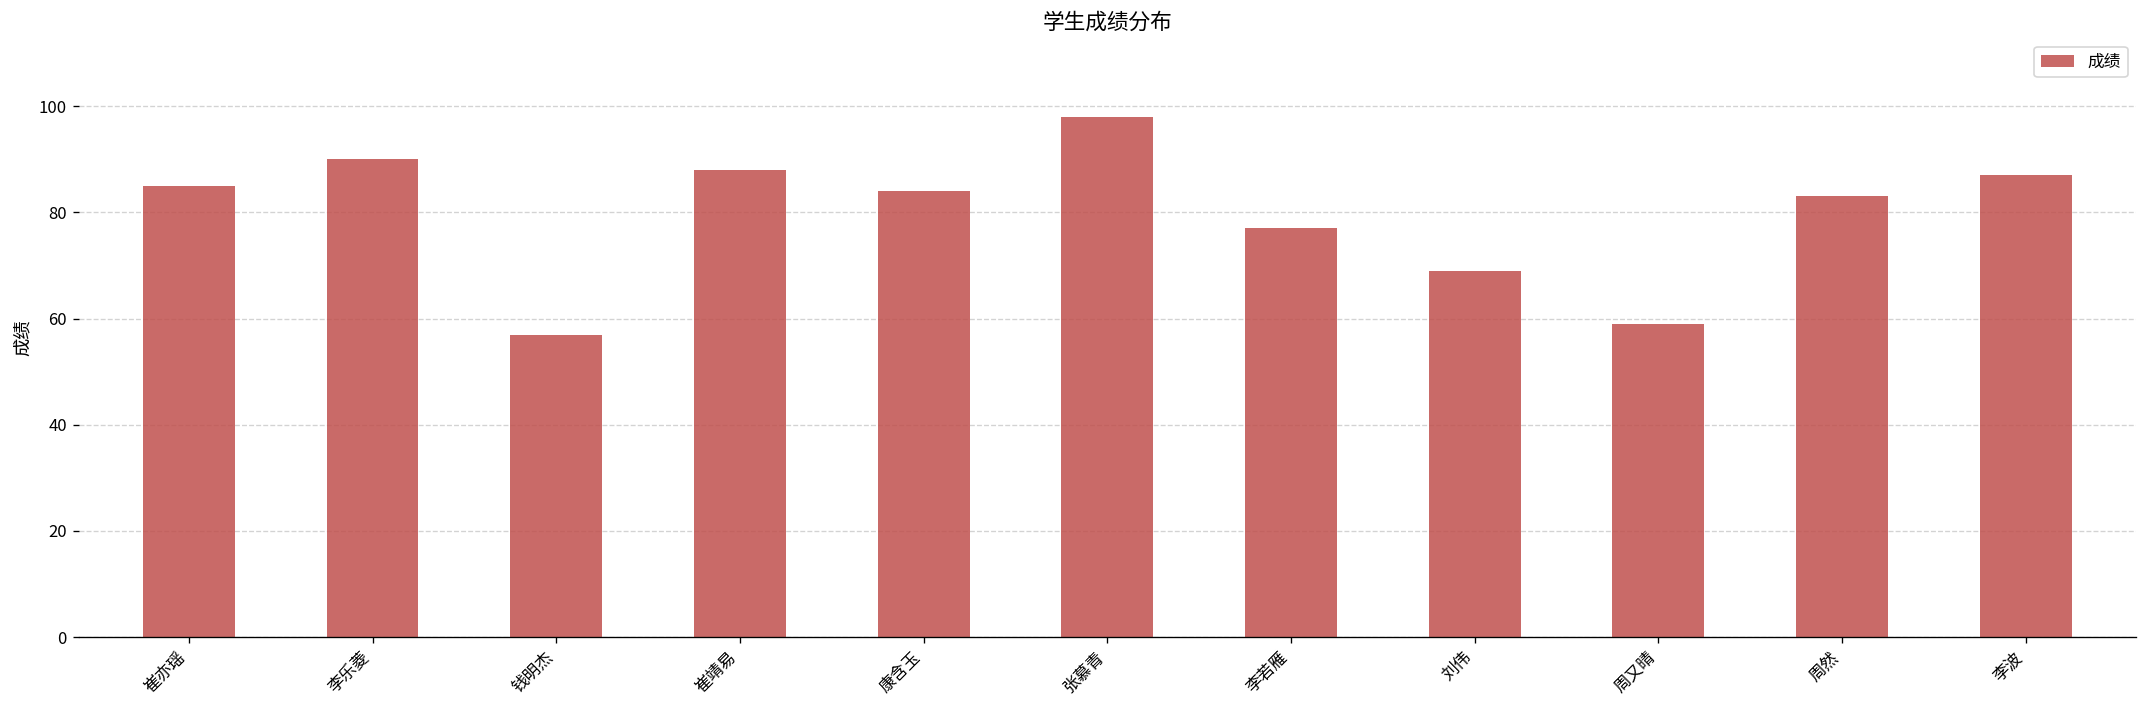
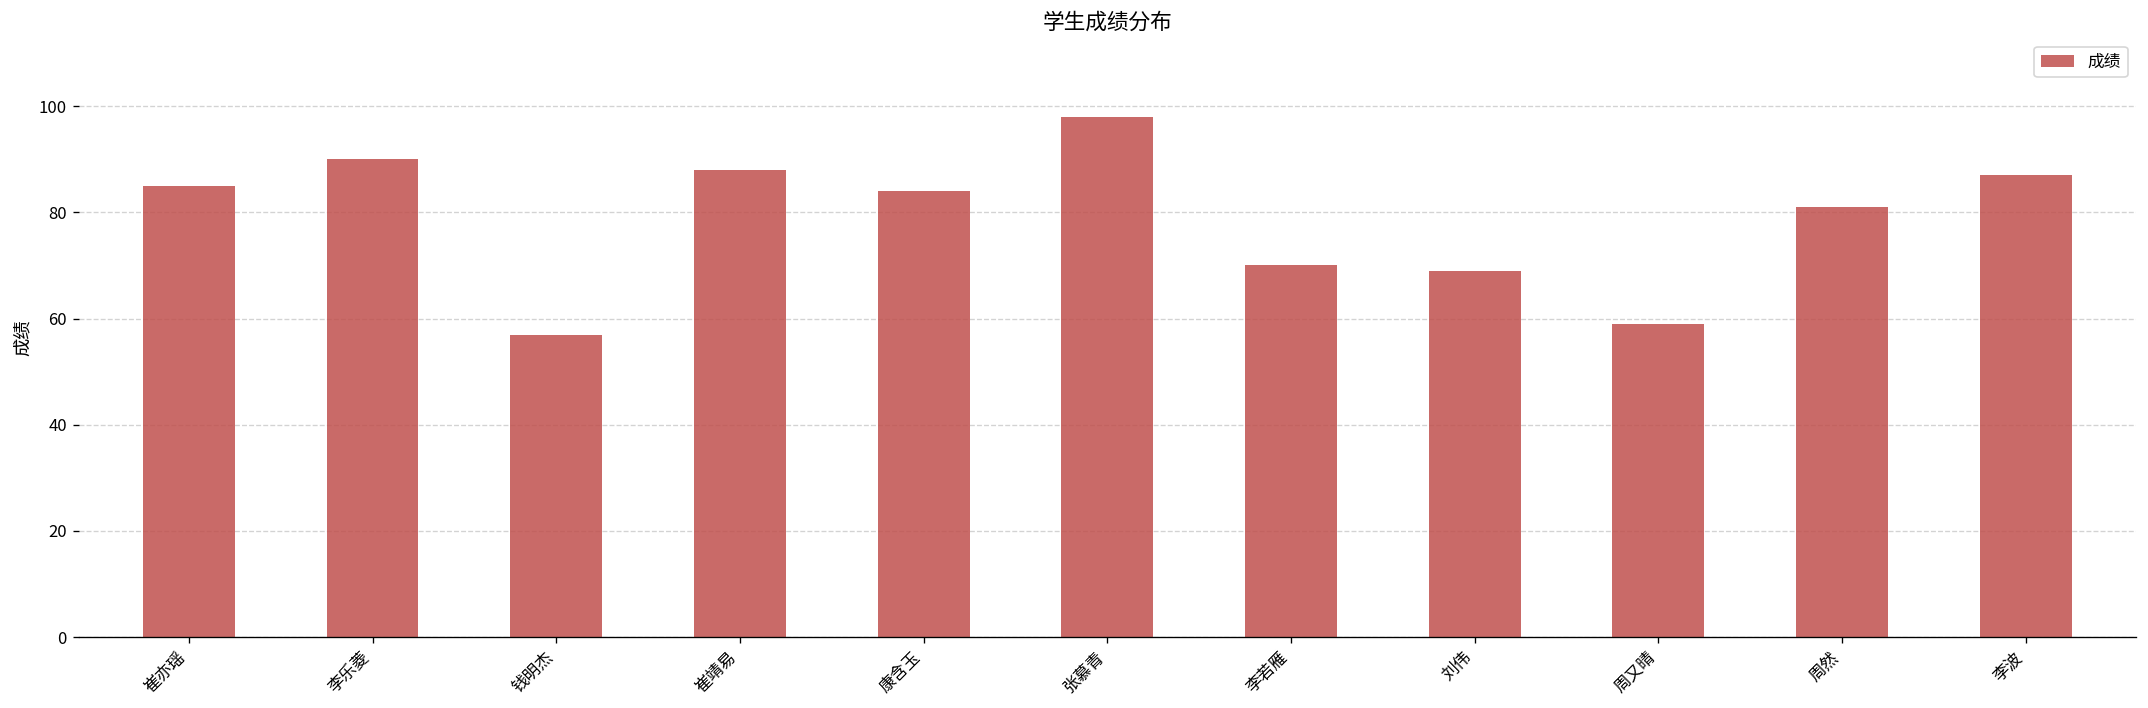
李若雁: 77 -> 70
周然: 83 -> 81
